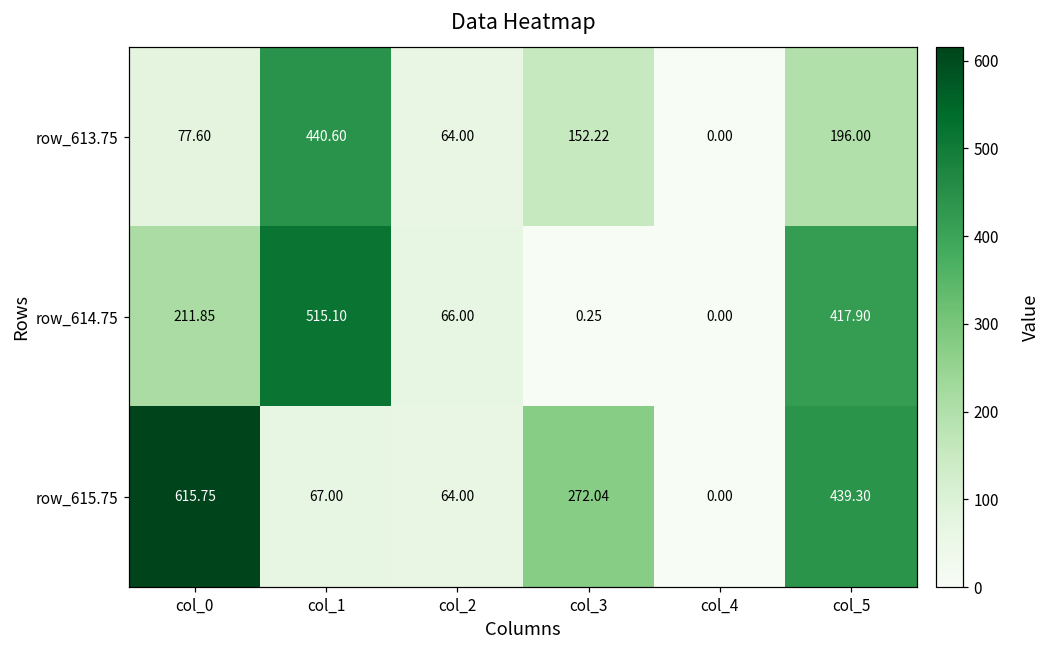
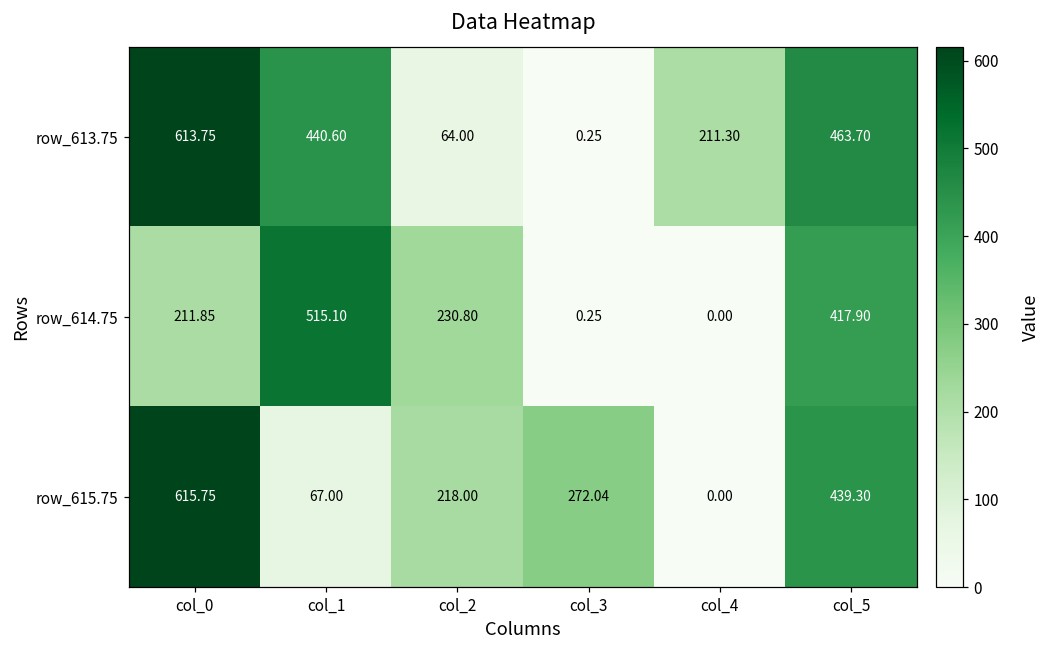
row_613.75, col_0: 77.60 -> 613.75
row_613.75, col_3: 152.22 -> 0.25
row_613.75, col_4: 0.00 -> 211.30
row_613.75, col_5: 196.00 -> 463.70
row_614.75, col_2: 66.00 -> 230.80
row_615.75, col_2: 64.00 -> 218.00
